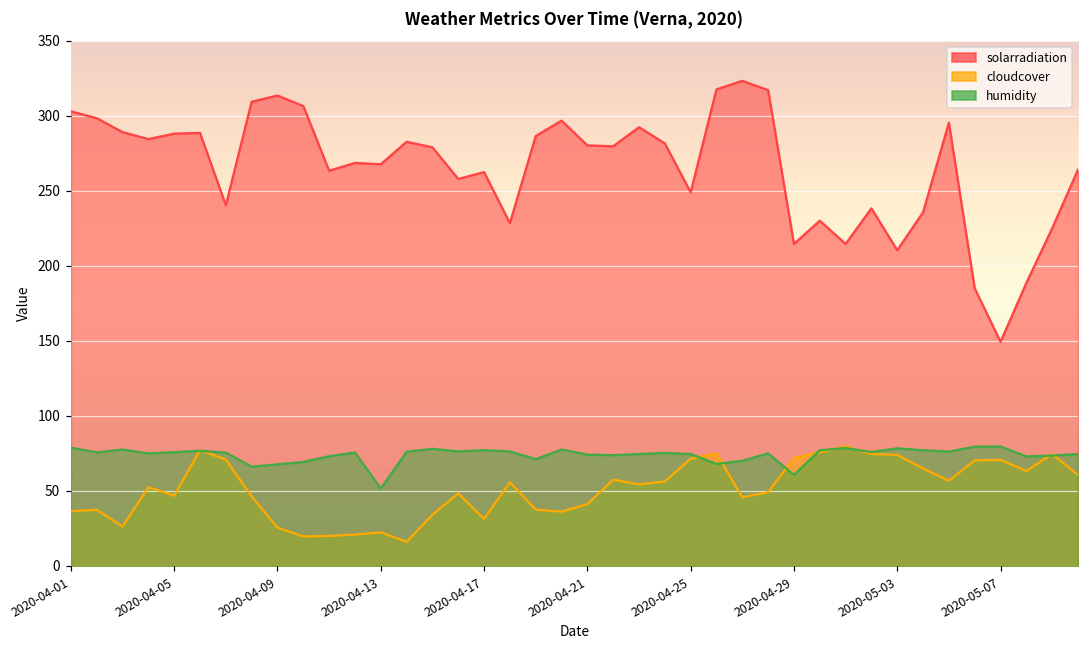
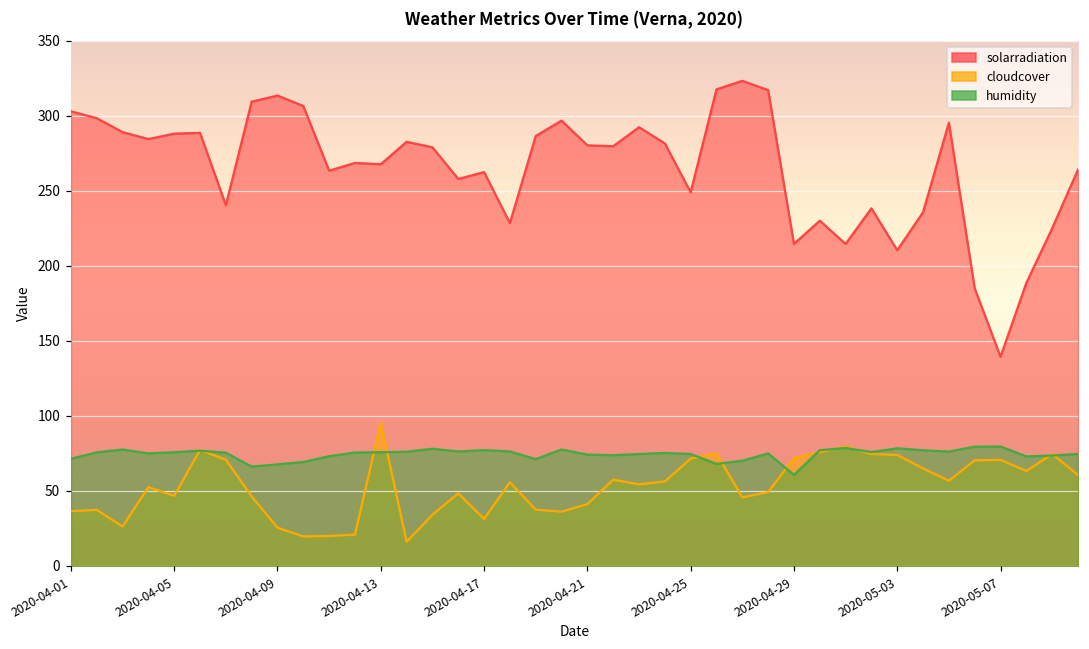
humidity, 2020-04-01: 79 -> 71
cloudcover, 2020-04-13: 22 -> 95
humidity, 2020-04-13: 52 -> 76
solarradiation, 2020-05-07: 149 -> 139
